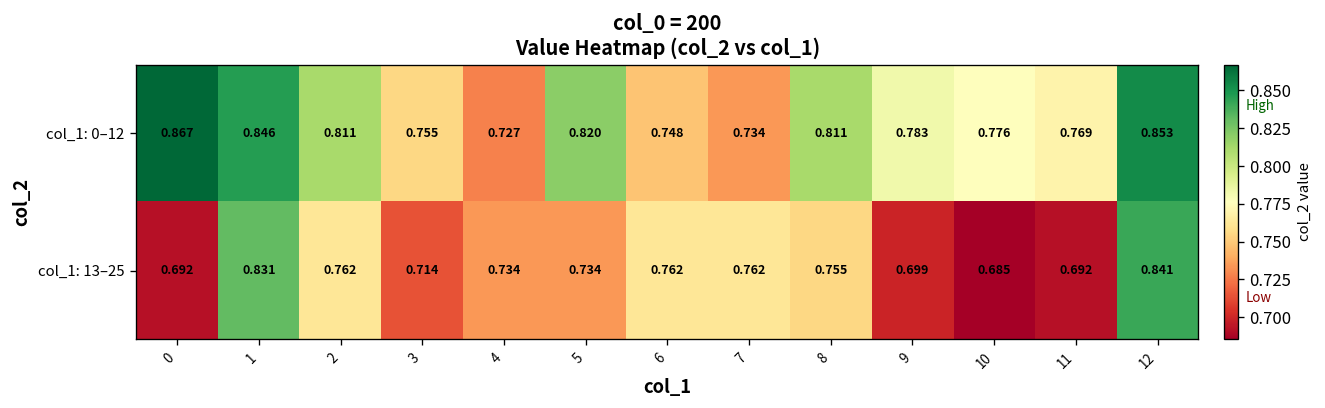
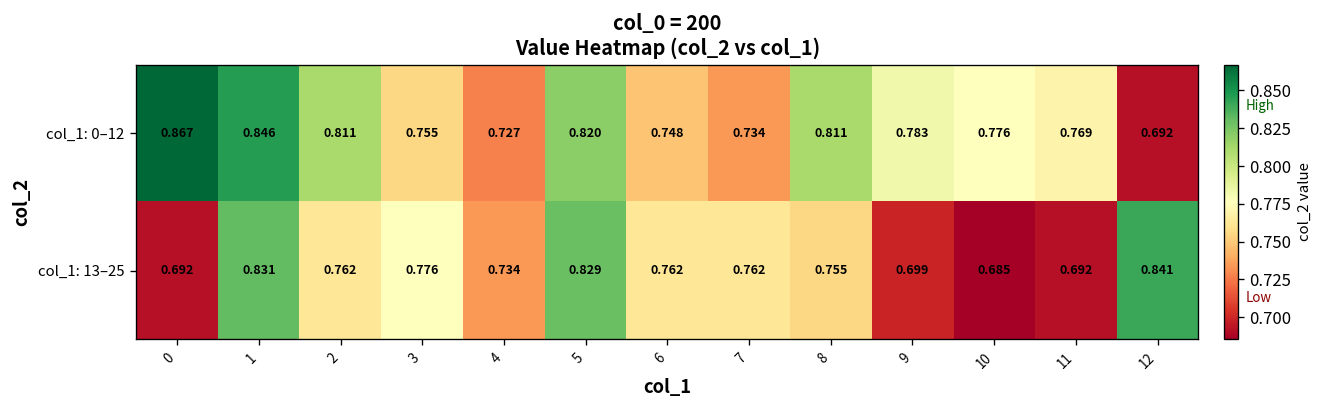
col_1: 0–12, 12: 0.853 -> 0.692
col_1: 13–25, 3: 0.714 -> 0.776
col_1: 13–25, 5: 0.734 -> 0.829
